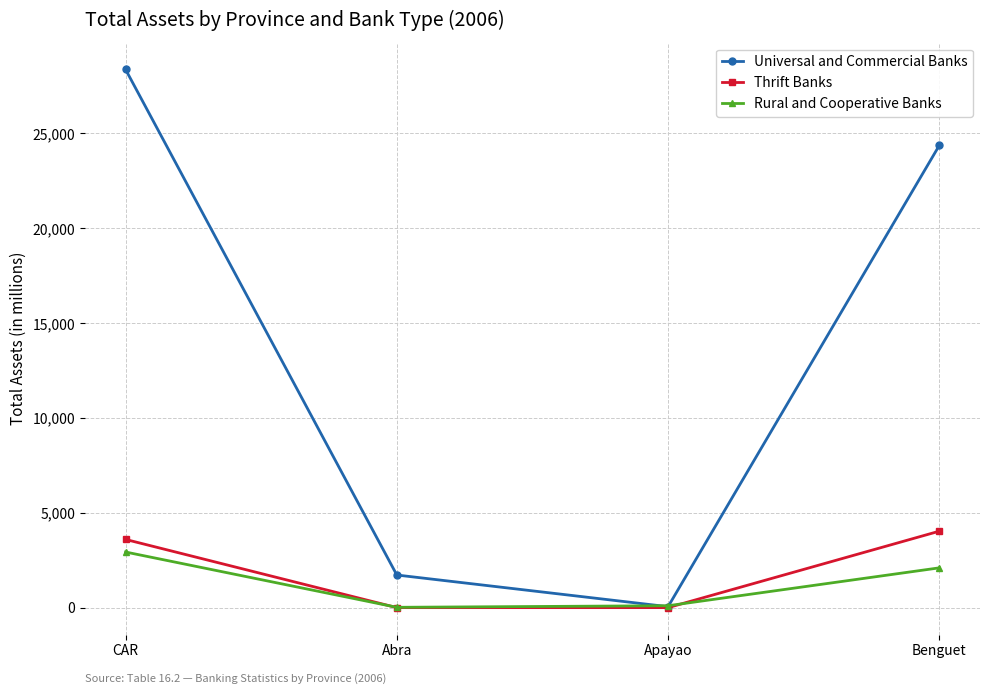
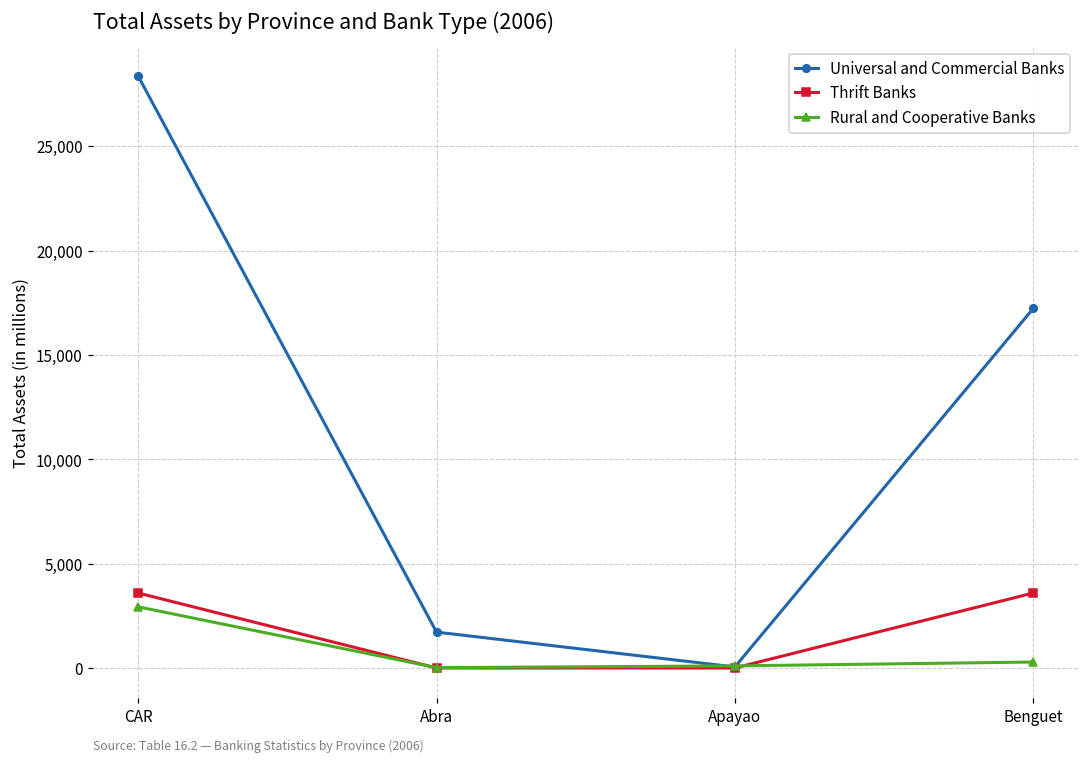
Universal and Commercial Banks, Benguet: 24,400 -> 17,200
Thrift Banks, Benguet: 4,000 -> 3,600
Rural and Cooperative Banks, Benguet: 2,100 -> 300
